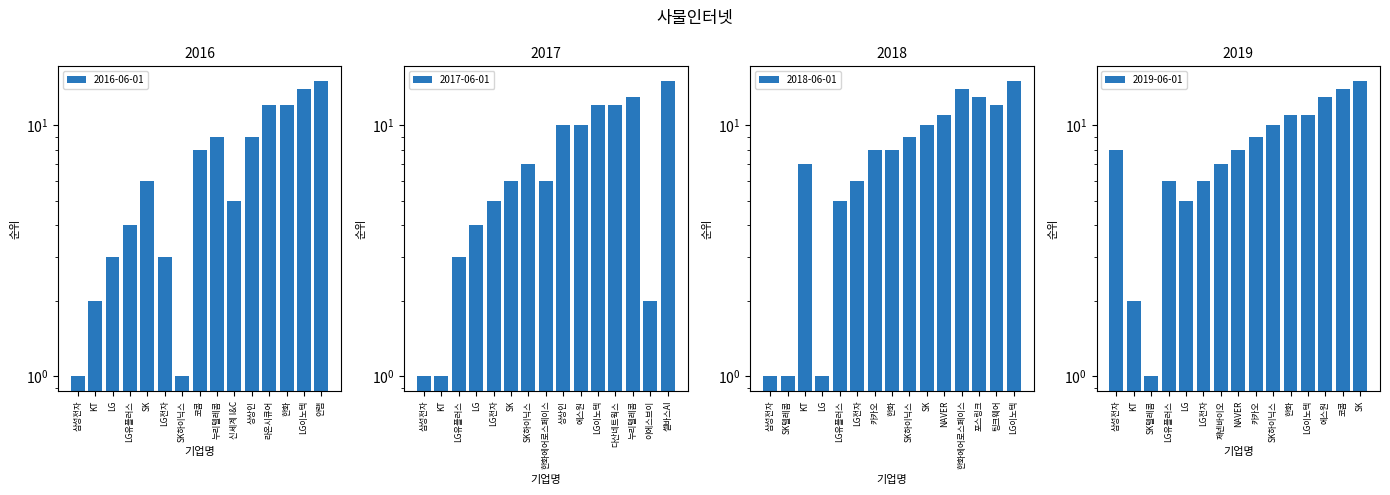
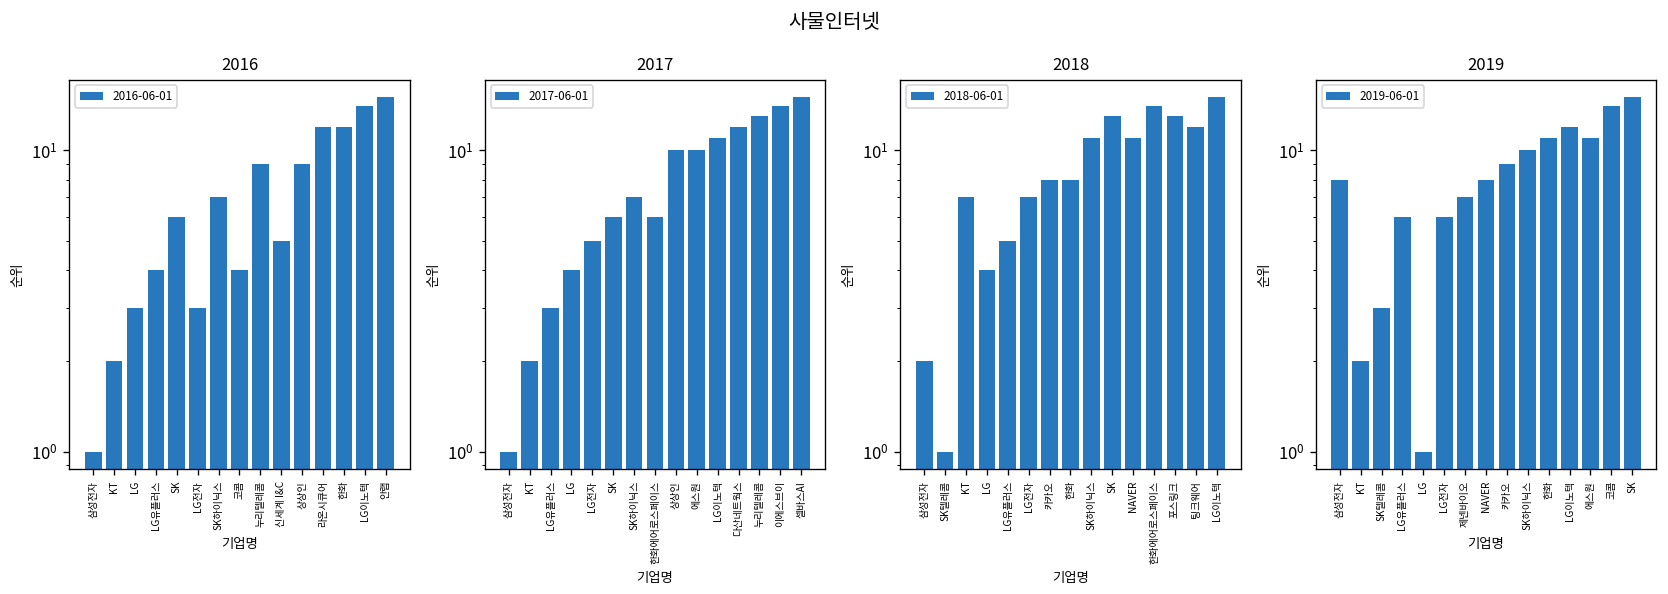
2016, SK하이닉스: 1 -> 7
2016, 코콤: 8 -> 4
2017, KT: 1 -> 2
2017, LG이노텍: 12 -> 11
2017, 이에스브이: 2 -> 14
2018, 삼성전자: 1 -> 2
2018, LG: 1 -> 4
2018, LG전자: 6 -> 7
2018, SK하이닉스: 9 -> 11
2018, SK: 10 -> 13
2019, SK텔레콤: 1 -> 3
2019, LG: 5 -> 1
2019, LG이노텍: 11 -> 12
2019, 에스원: 13 -> 11
